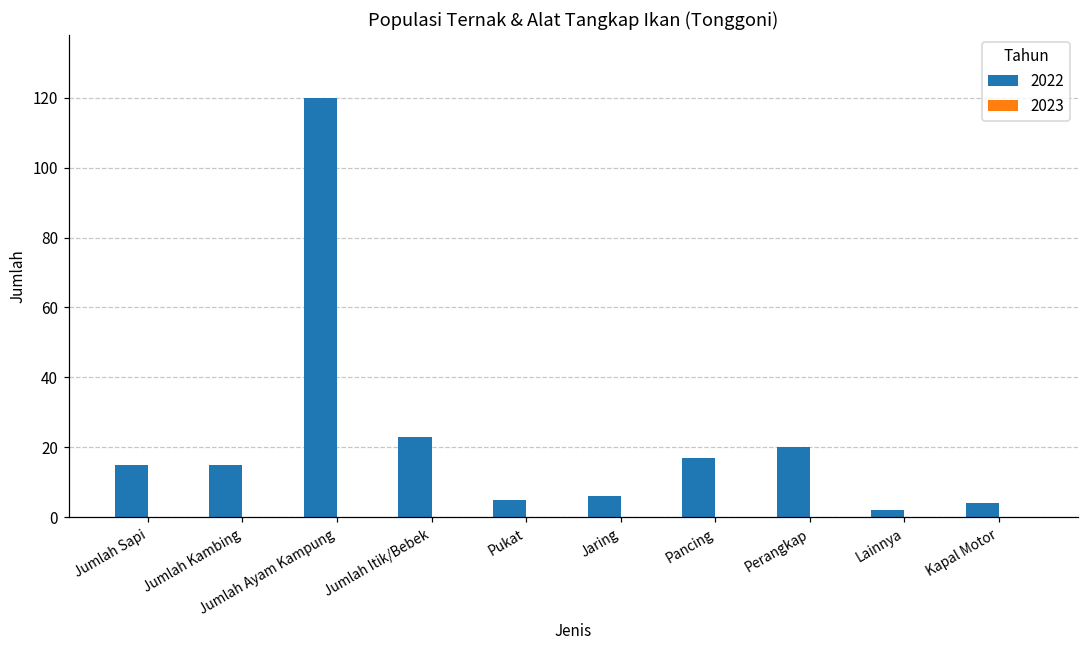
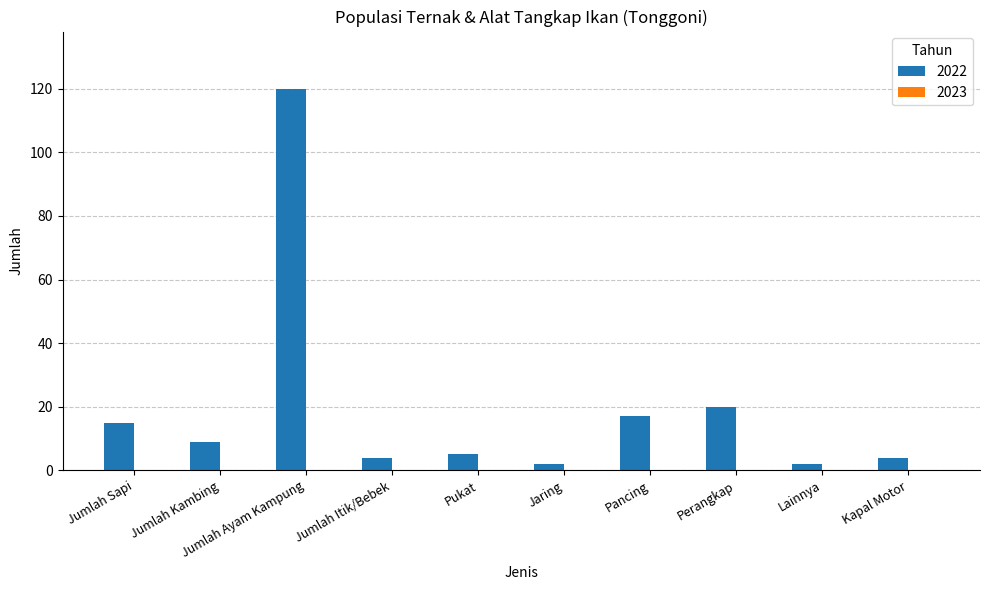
2022, Jumlah Kambing: 15 -> 9
2022, Jumlah Itik/Bebek: 23 -> 4
2022, Jaring: 6 -> 2
